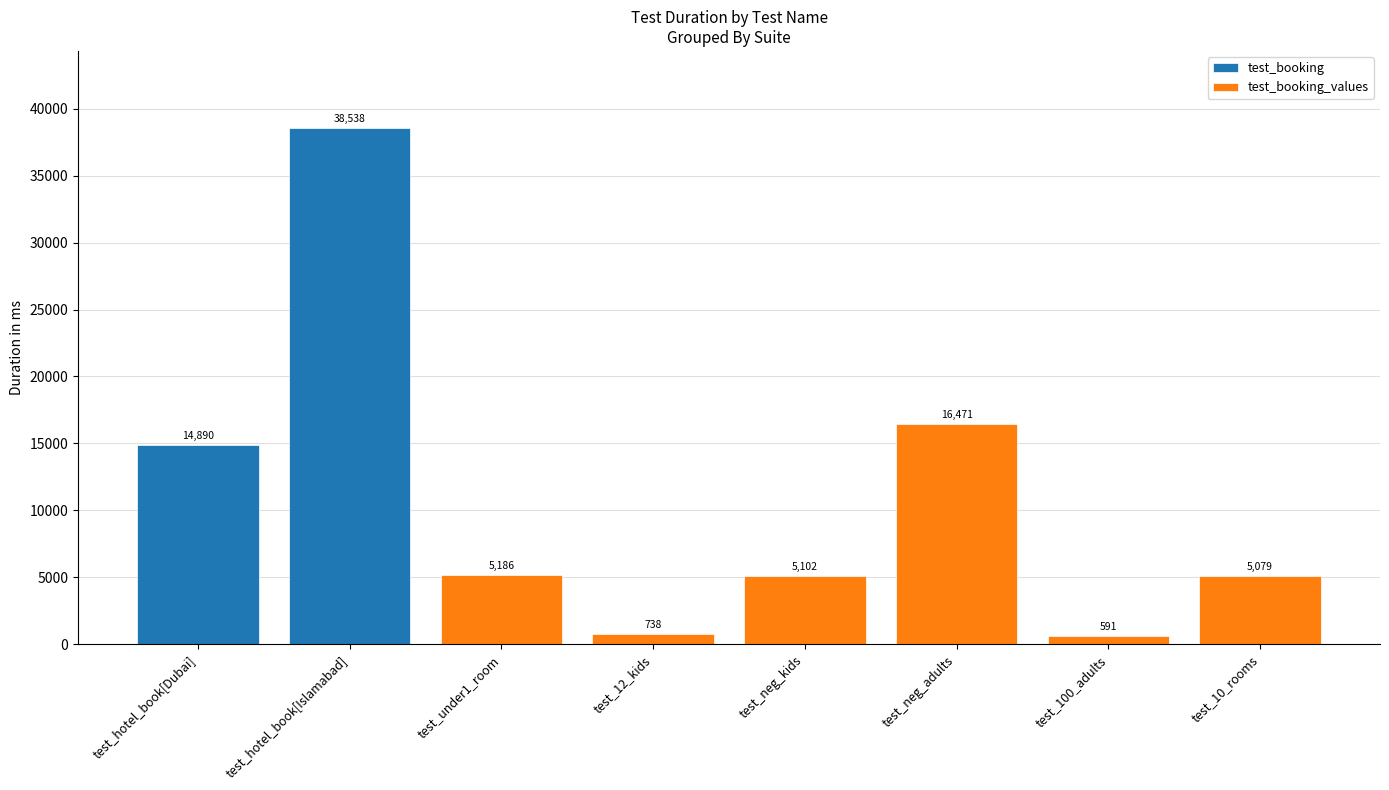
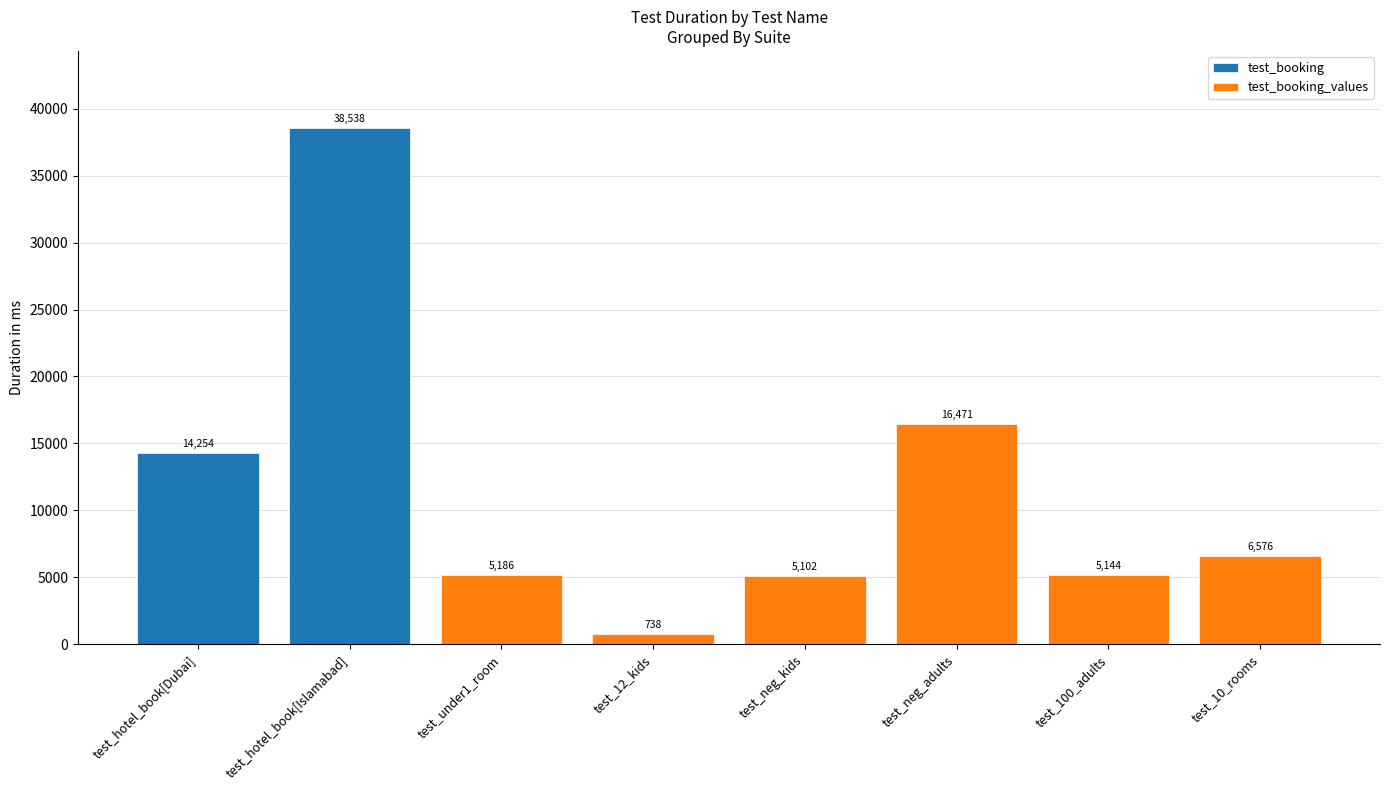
test_hotel_book[Dubai]: 14,890 -> 14,254
test_100_adults: 591 -> 5,144
test_10_rooms: 5,079 -> 6,576
